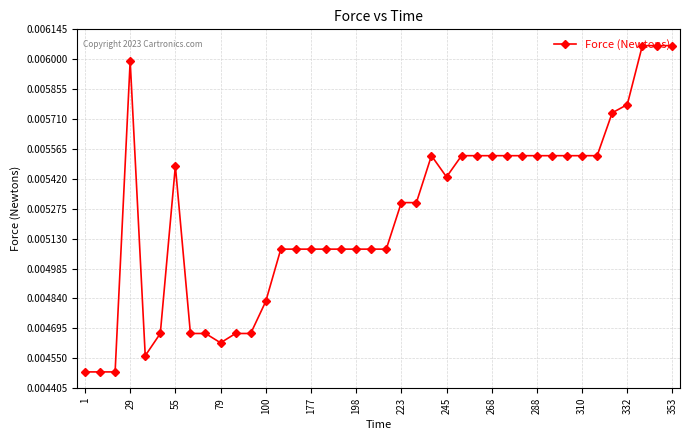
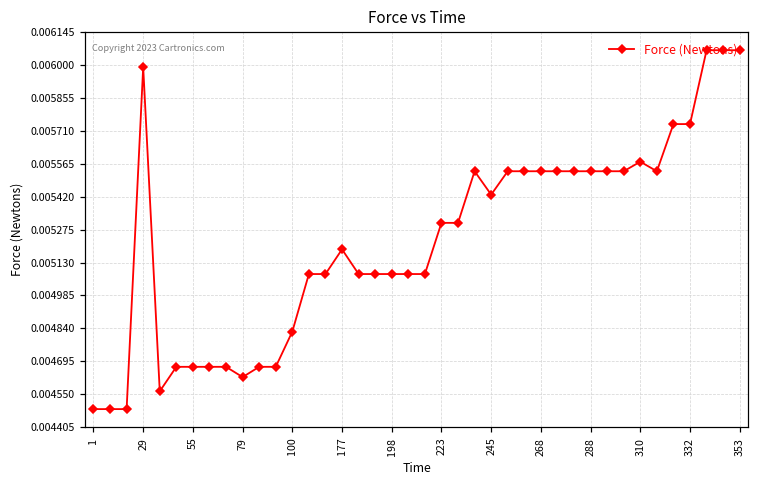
55: 0.00548 -> 0.00467
177: 0.00508 -> 0.00519
310: 0.00553 -> 0.00557
332: 0.00578 -> 0.00574
